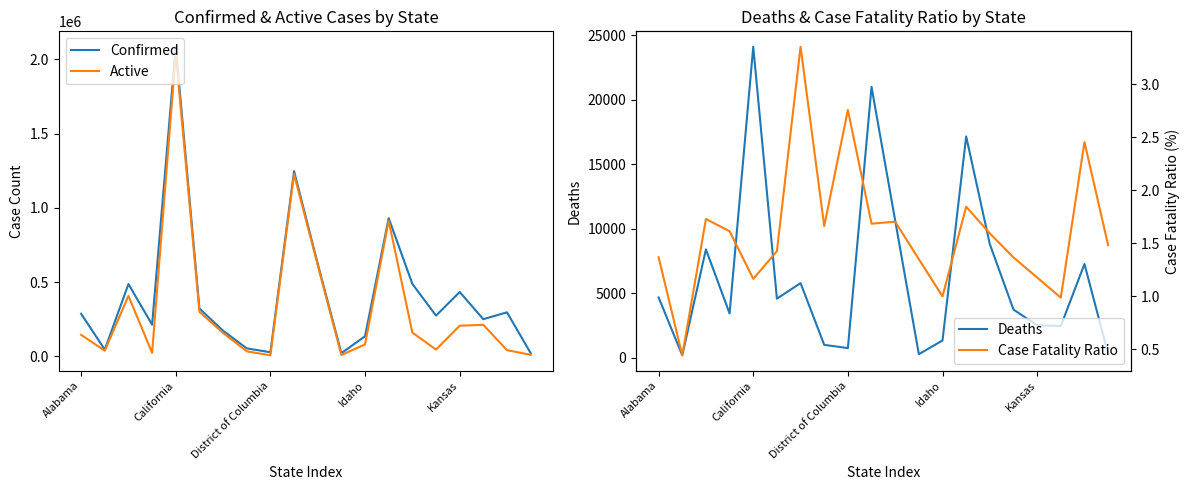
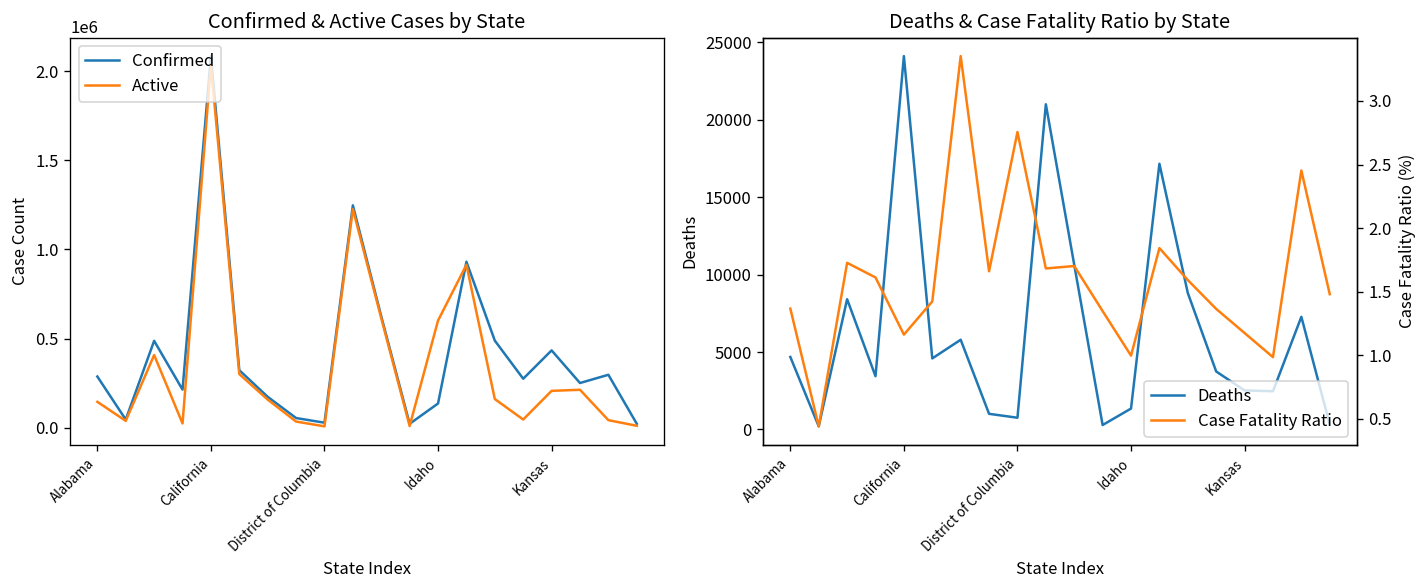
Confirmed & Active Cases by State, Active, Idaho: 80000 -> 600000
